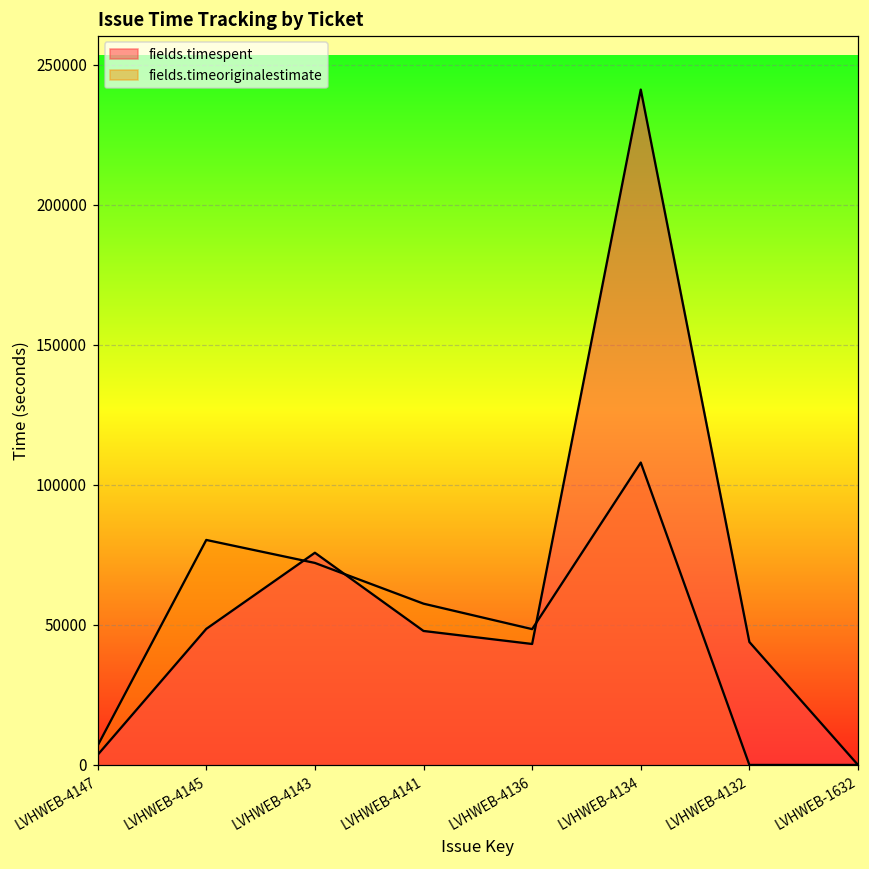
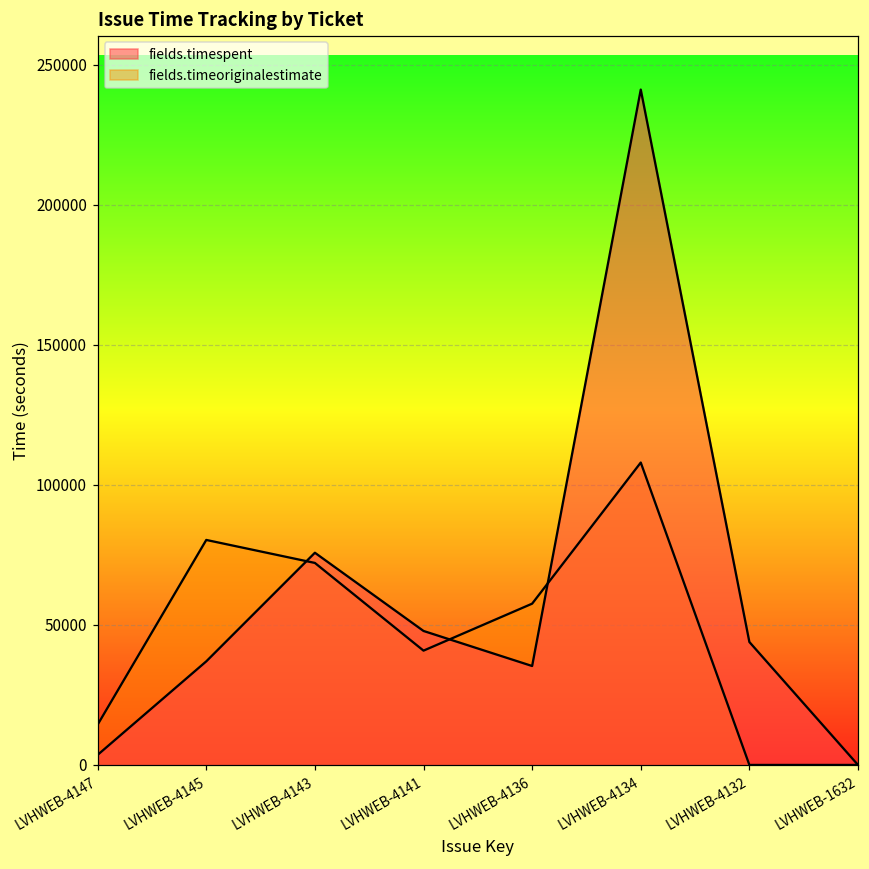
fields.timeoriginalestimate, LVHWEB-4147: 7000 -> 14000
fields.timespent, LVHWEB-4145: 49000 -> 37000
fields.timeoriginalestimate, LVHWEB-4141: 58000 -> 41000
fields.timespent, LVHWEB-4136: 43000 -> 35000
fields.timeoriginalestimate, LVHWEB-4136: 49000 -> 58000
